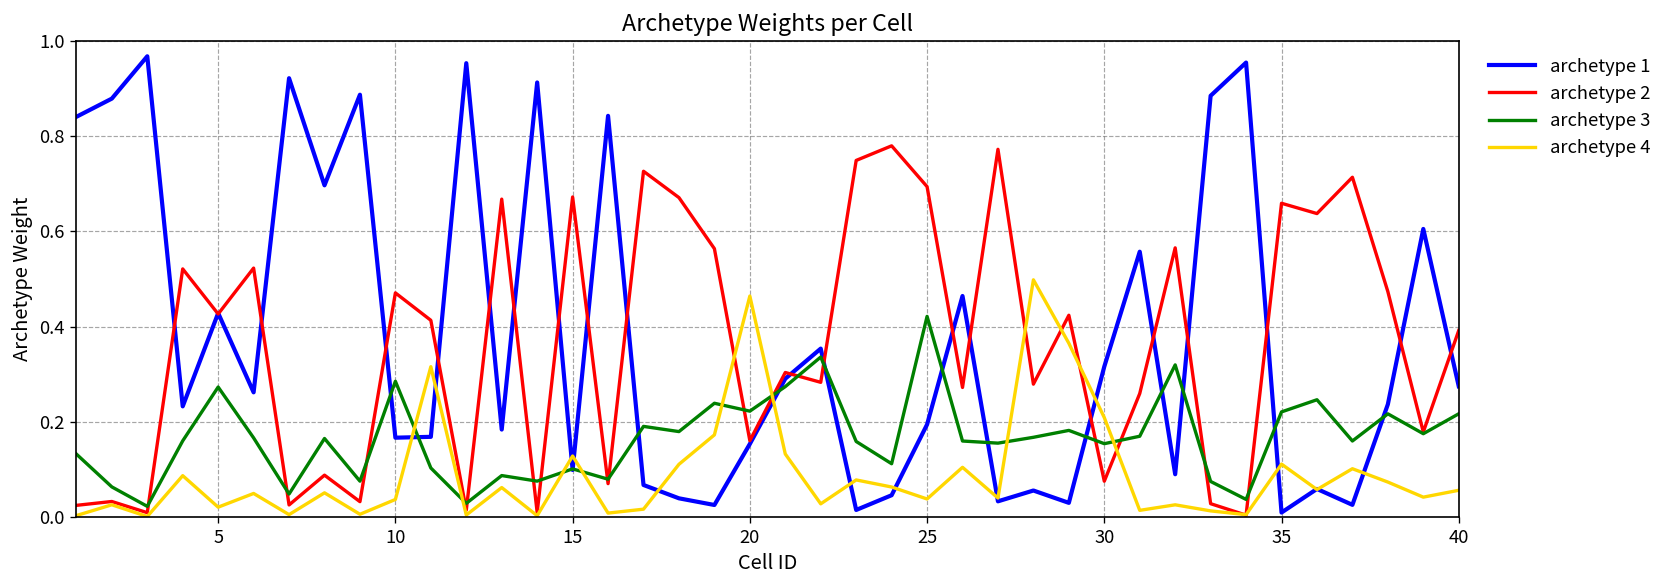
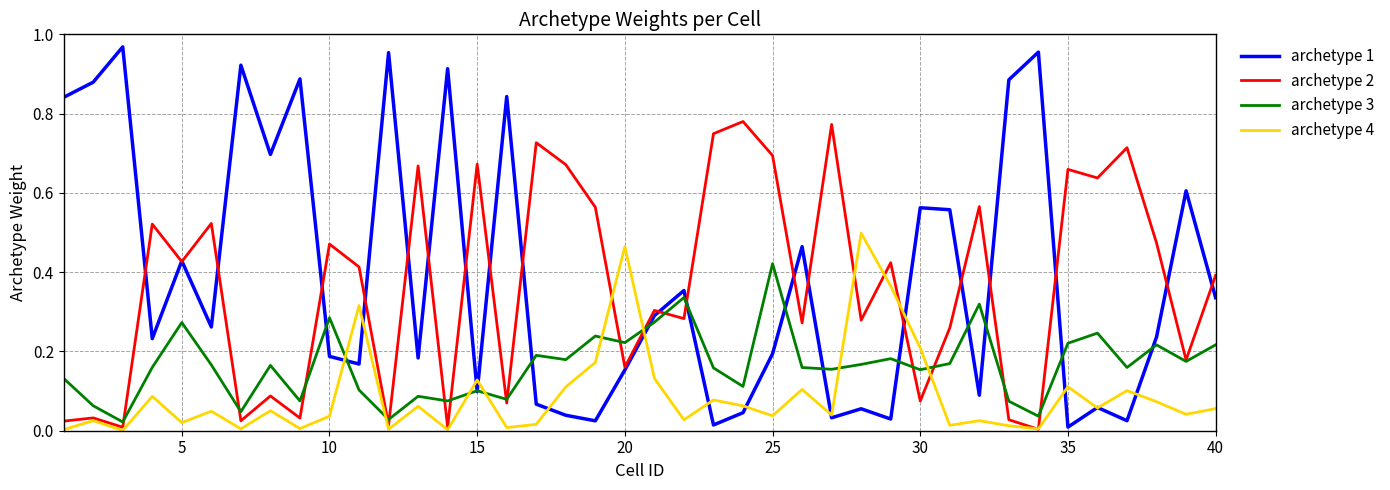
archetype 1, 10: 0.17 -> 0.19
archetype 1, 30: 0.32 -> 0.56
archetype 1, 40: 0.27 -> 0.34
